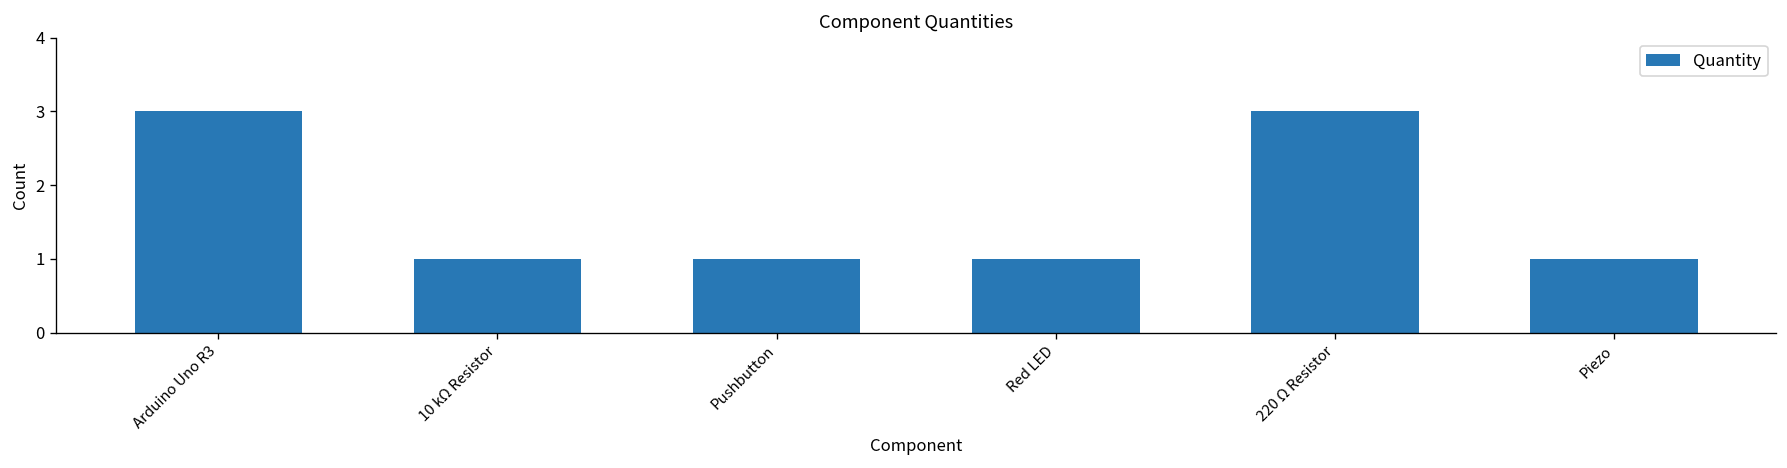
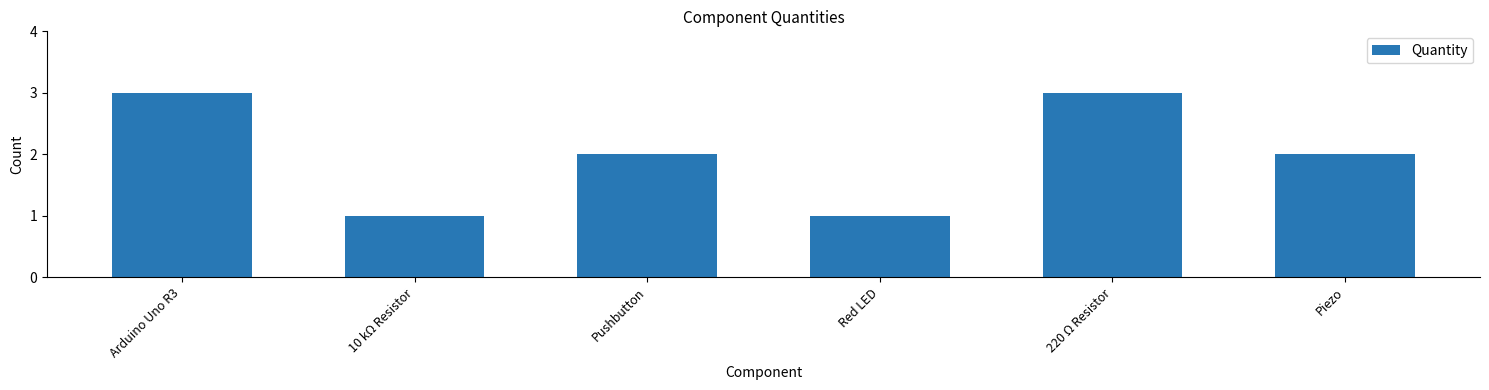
Pushbutton: 1 -> 2
Piezo: 1 -> 2
